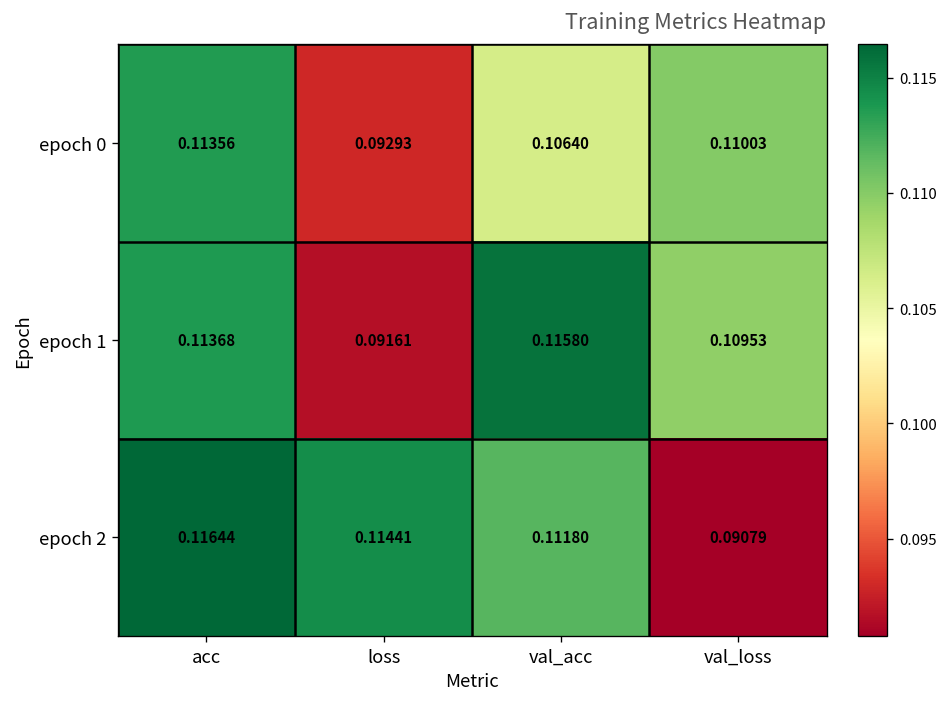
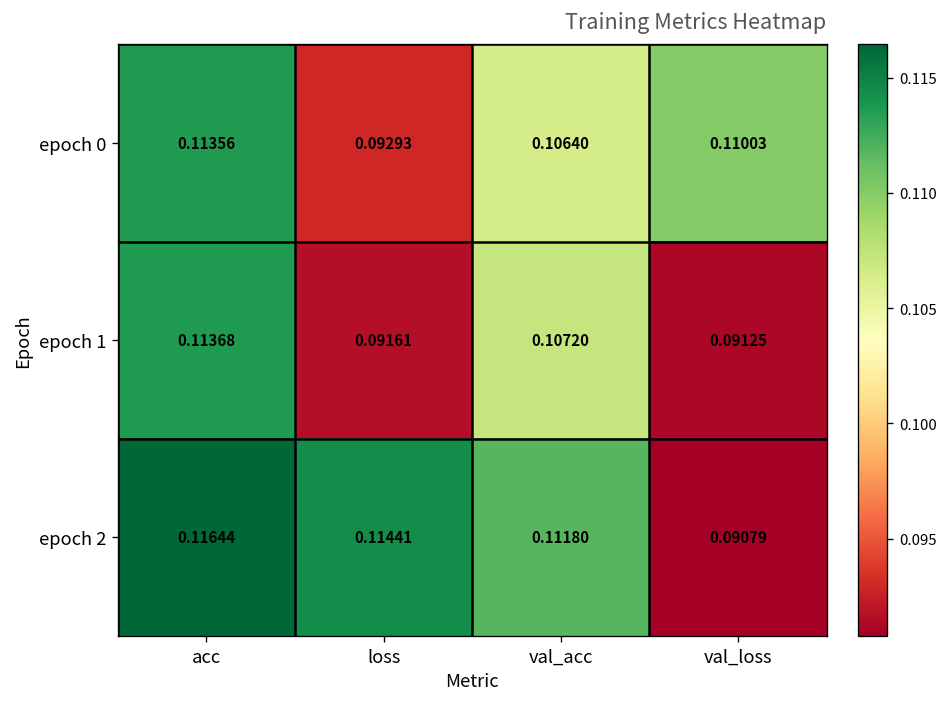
epoch 1, val_acc: 0.11580 -> 0.10720
epoch 1, val_loss: 0.10953 -> 0.09125
